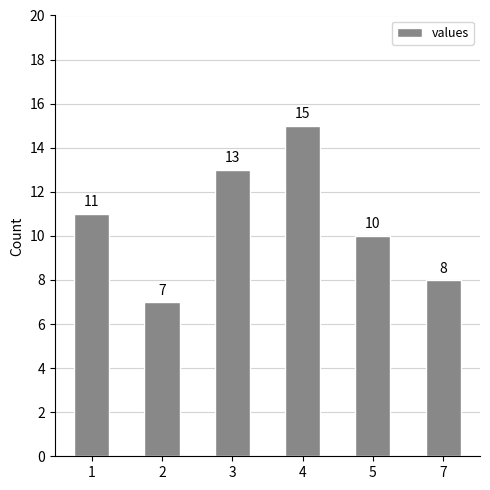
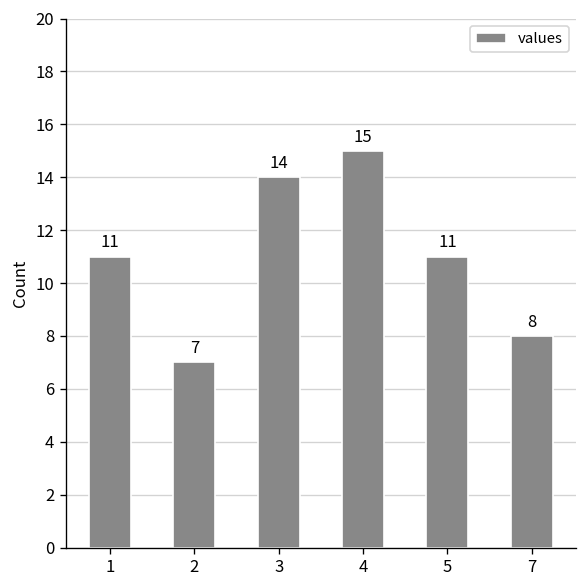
3: 13 -> 14
5: 10 -> 11
